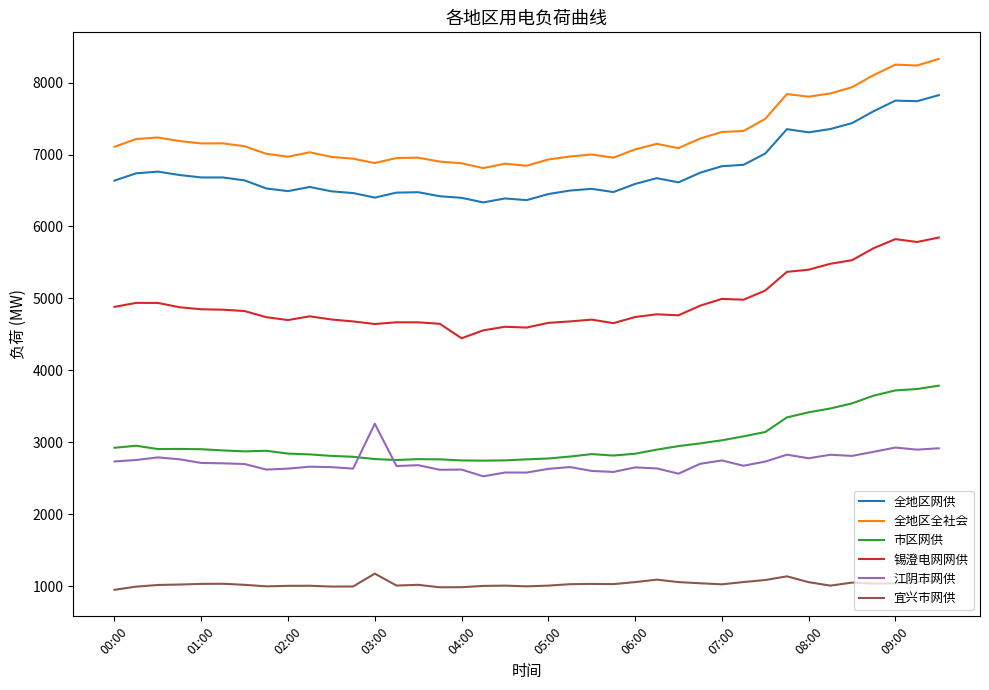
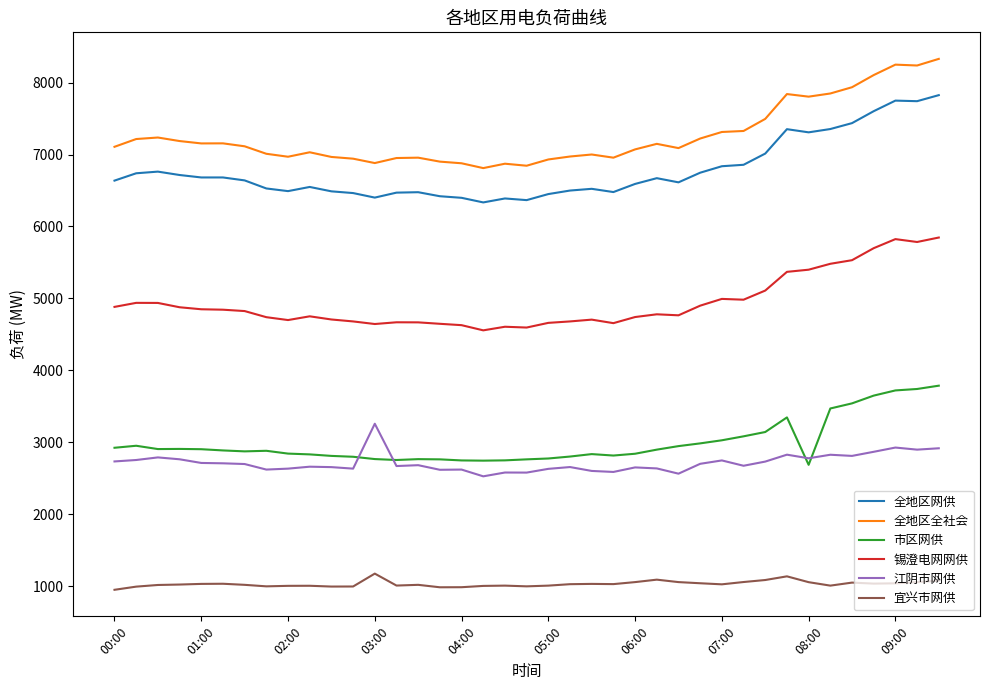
锡澄电网网供, 04:00: 4400 -> 4600
市区网供, 08:00: 3400 -> 2700
